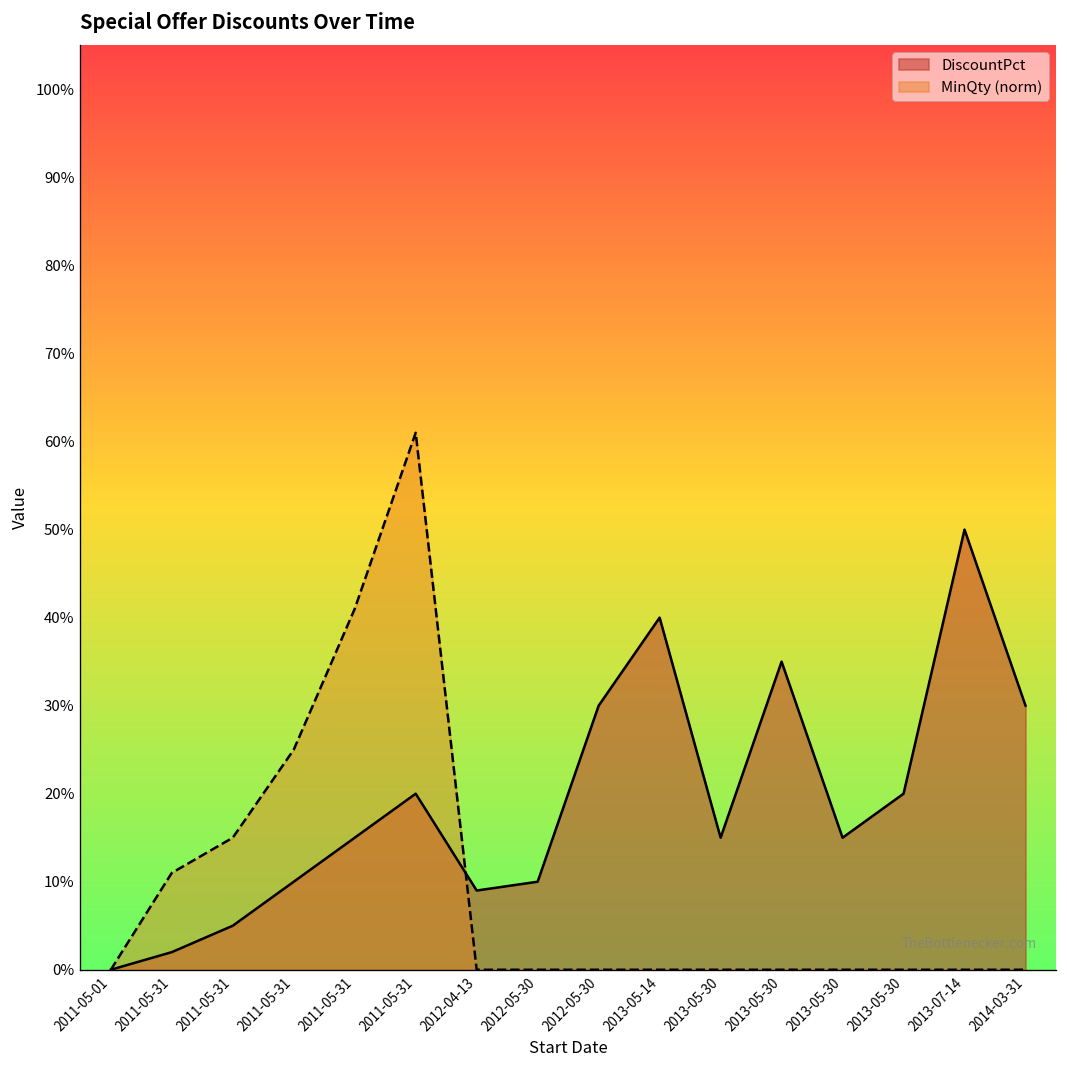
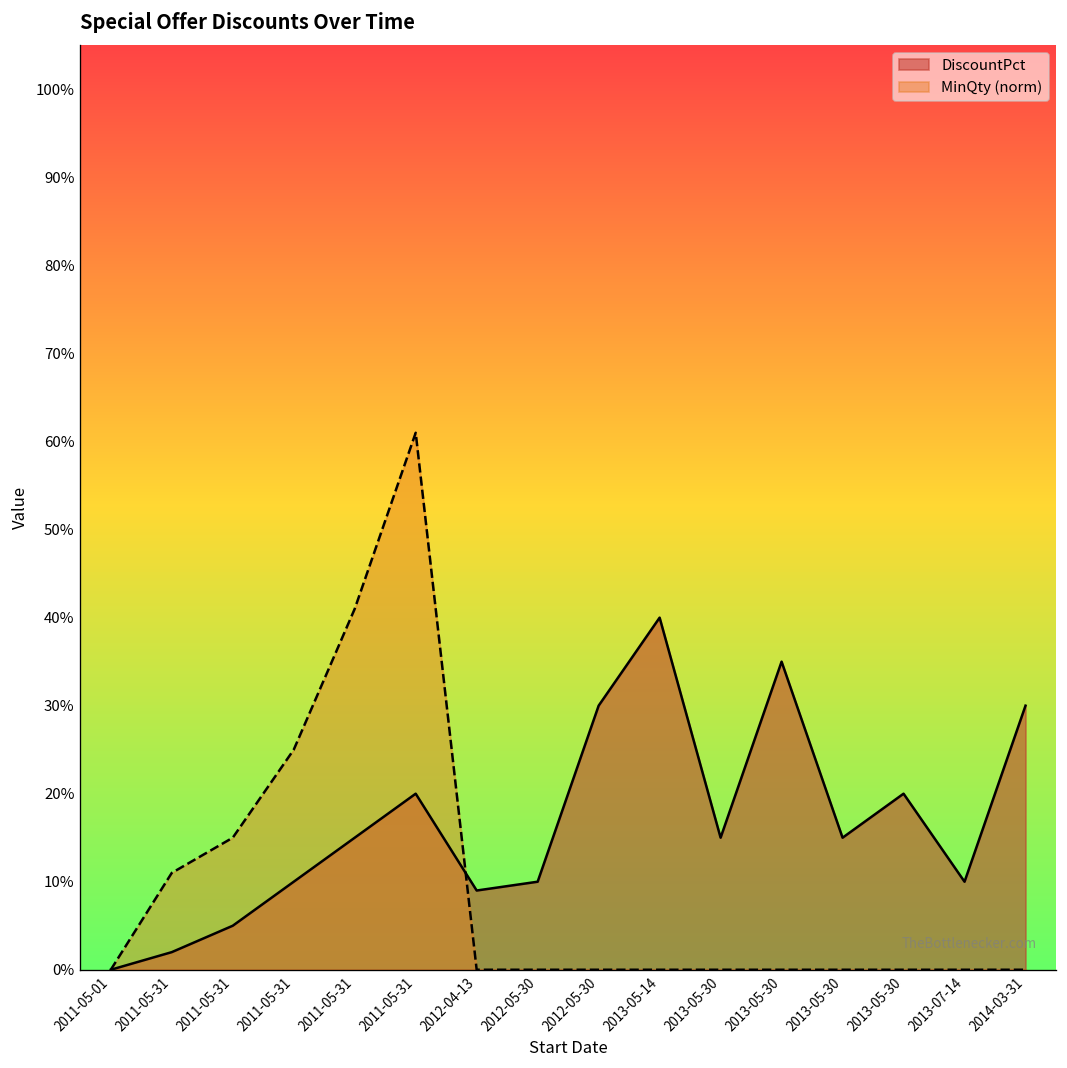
DiscountPct, 2013-07-14: 50% -> 10%
